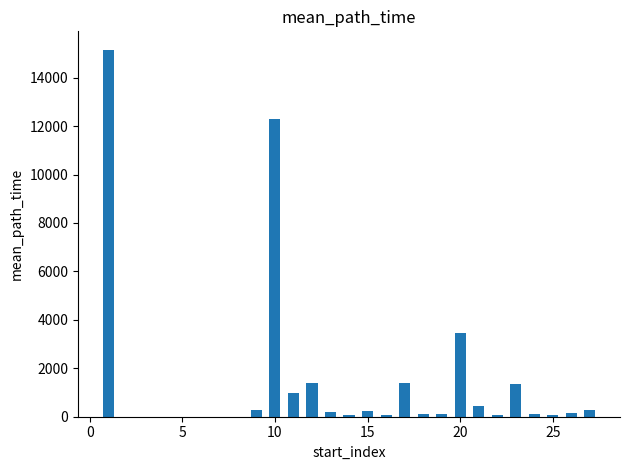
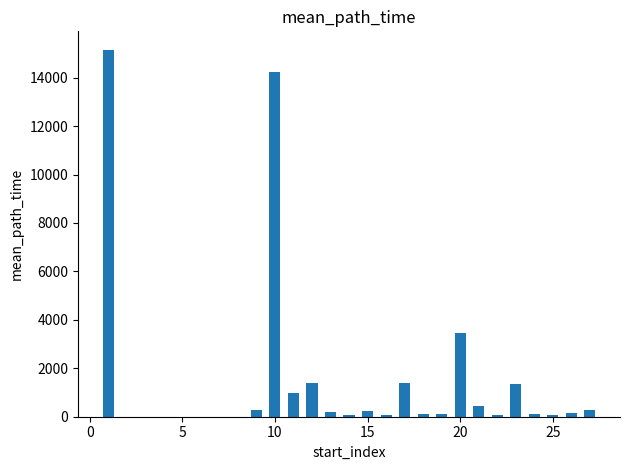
10: 12300 -> 14300
